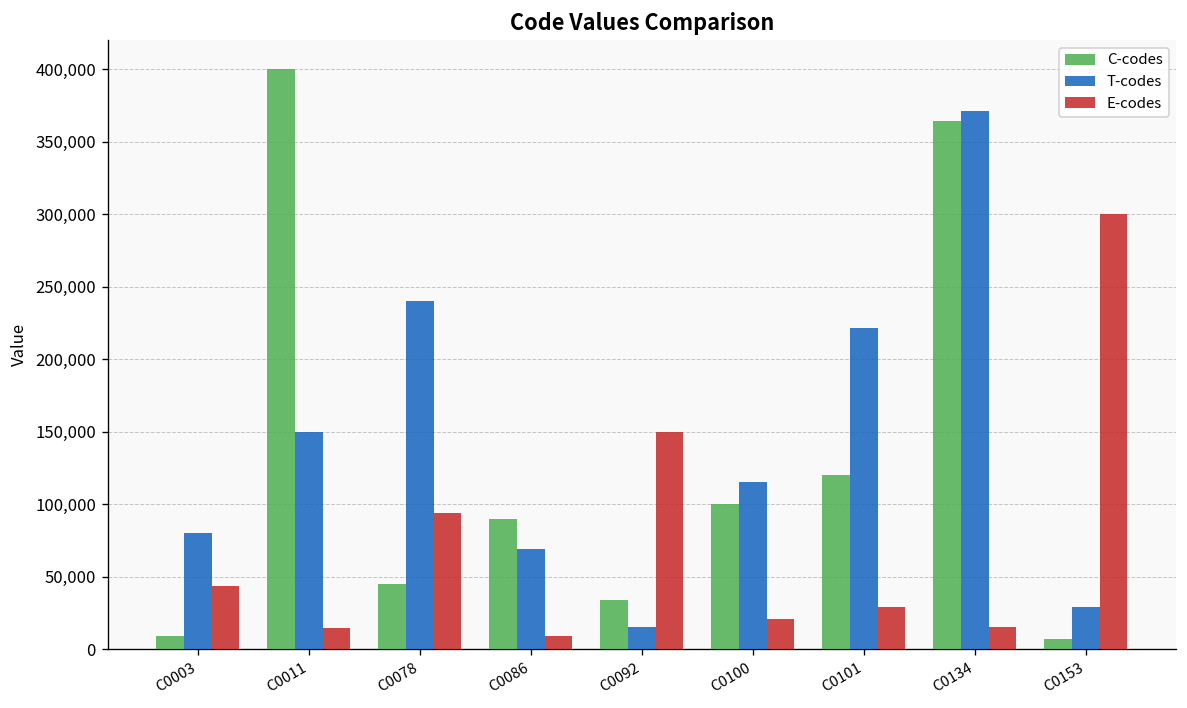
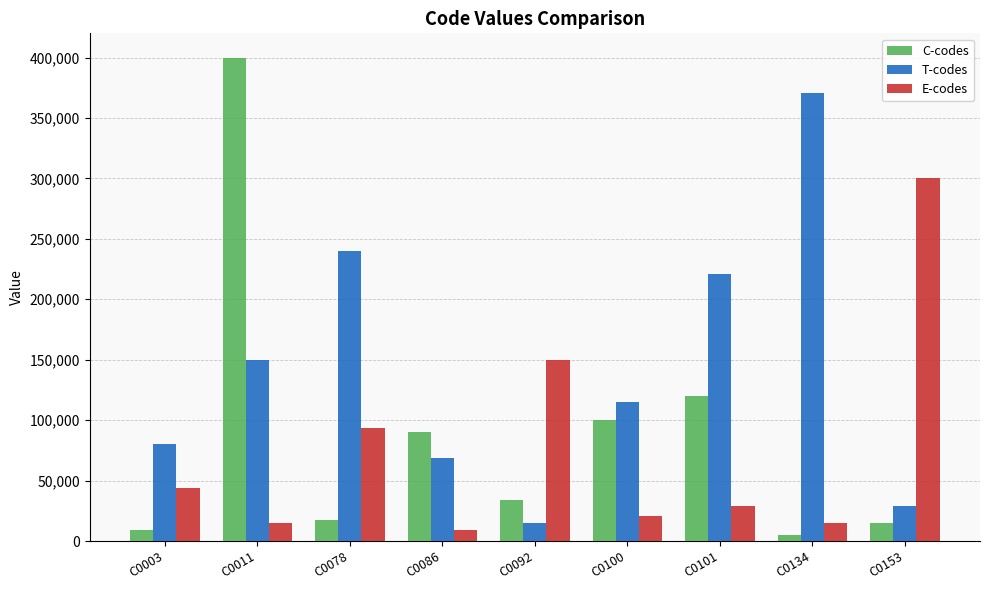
C-codes, C0078: 45,000 -> 17,000
C-codes, C0134: 364,000 -> 5,000
C-codes, C0153: 7,000 -> 15,000
